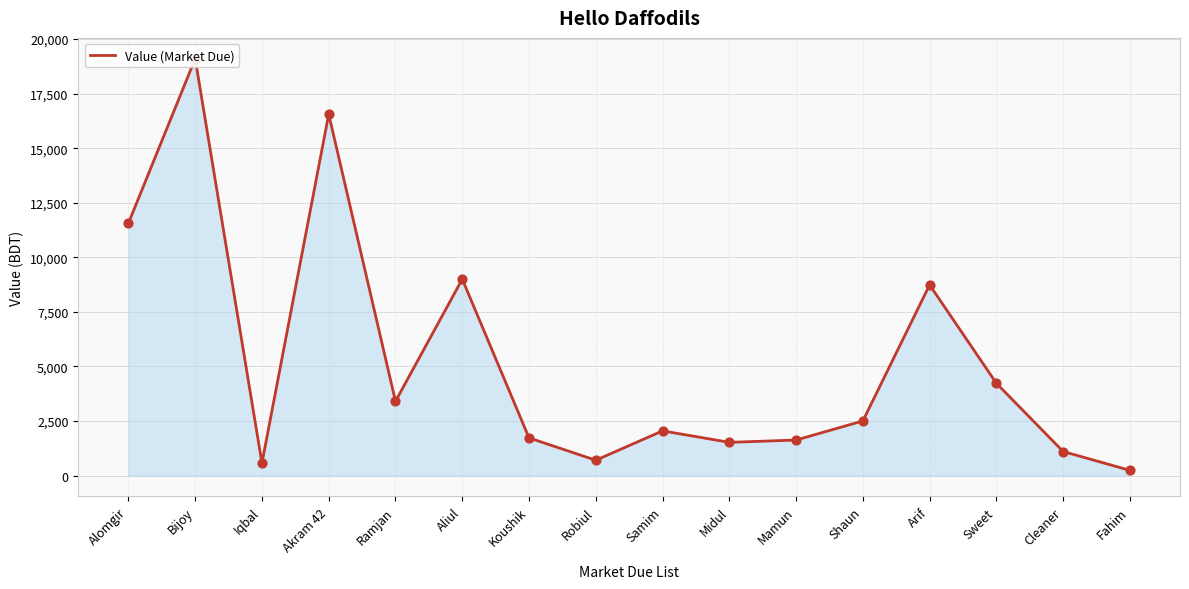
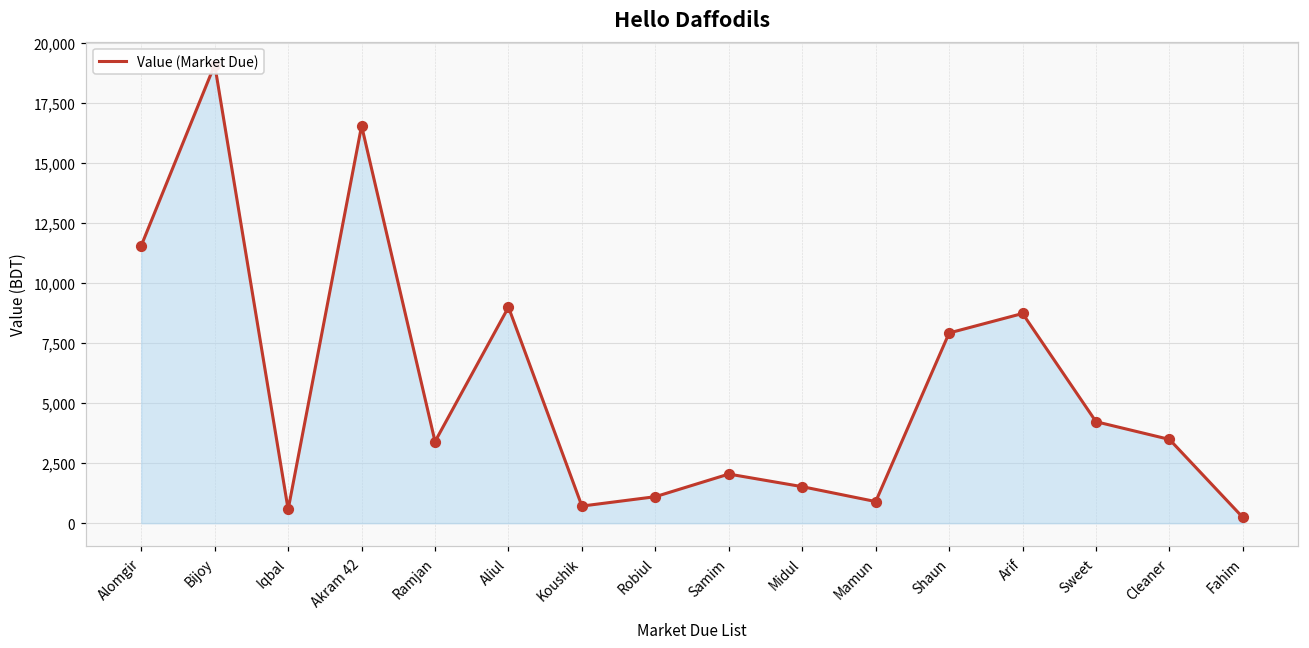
Koushik: 1,700 -> 700
Robiul: 700 -> 1,100
Mamun: 1,600 -> 900
Shaun: 2,500 -> 7,900
Cleaner: 1,100 -> 3,500
